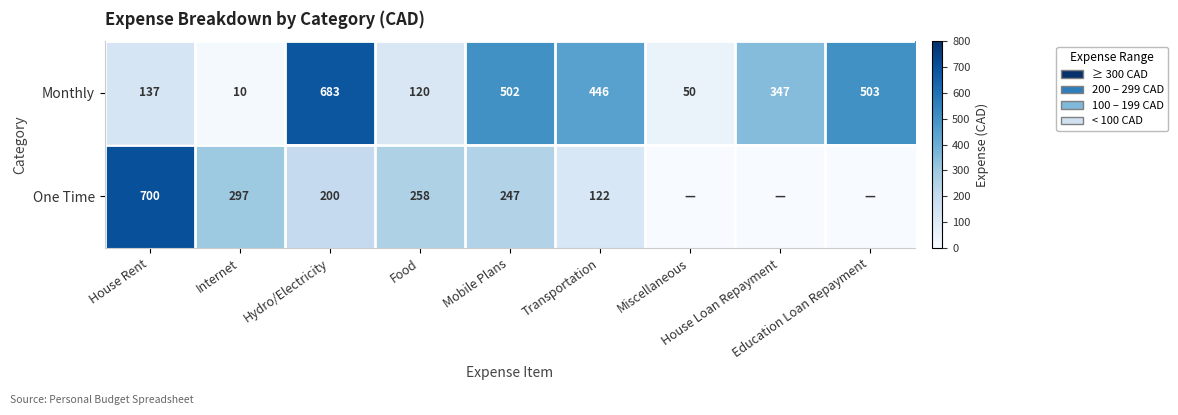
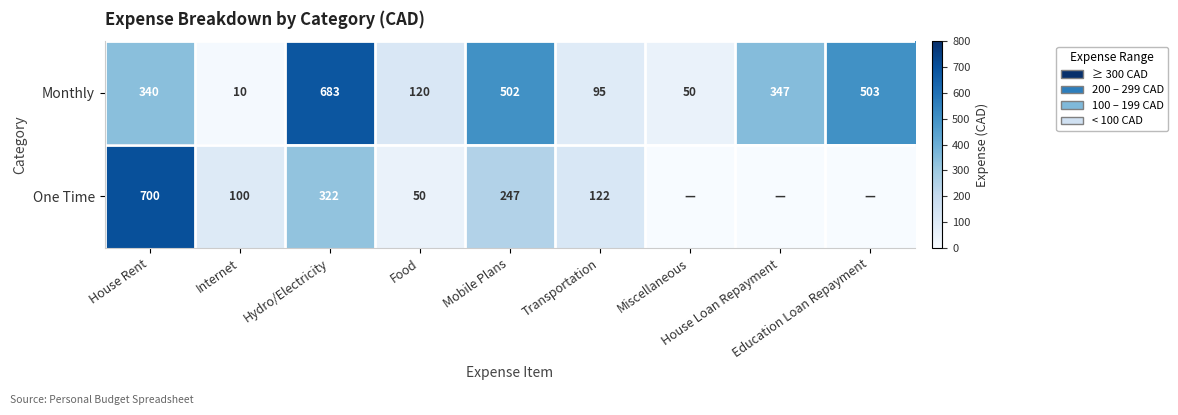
Monthly, House Rent: 137 -> 340
Monthly, Transportation: 446 -> 95
One Time, Internet: 297 -> 100
One Time, Hydro/Electricity: 200 -> 322
One Time, Food: 258 -> 50
